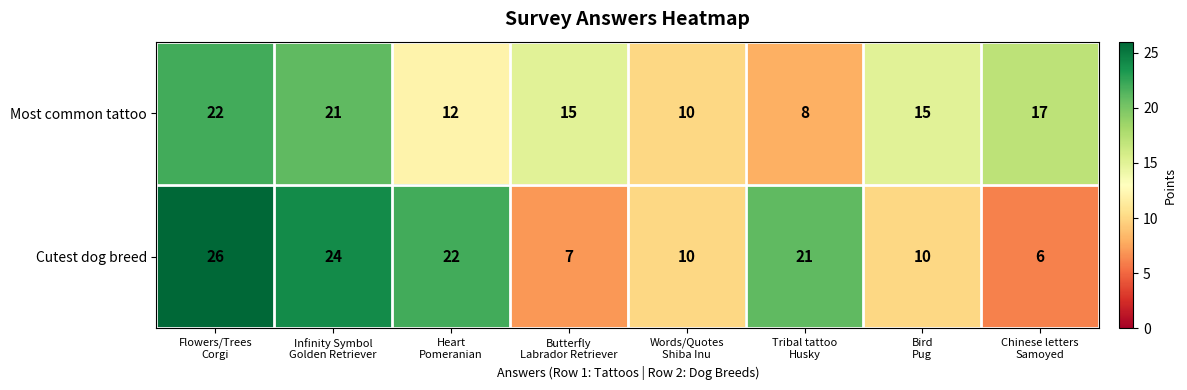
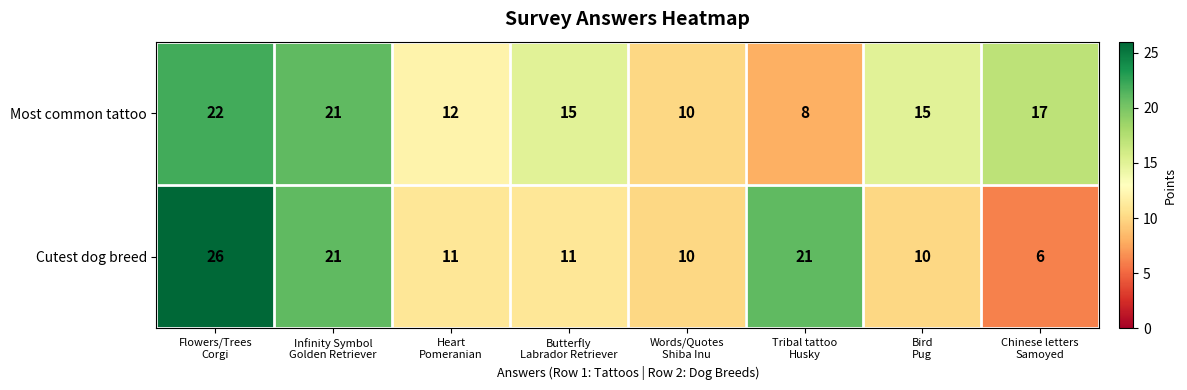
Cutest dog breed, Infinity Symbol Golden Retriever: 24 -> 21
Cutest dog breed, Heart Pomeranian: 22 -> 11
Cutest dog breed, Butterfly Labrador Retriever: 7 -> 11
